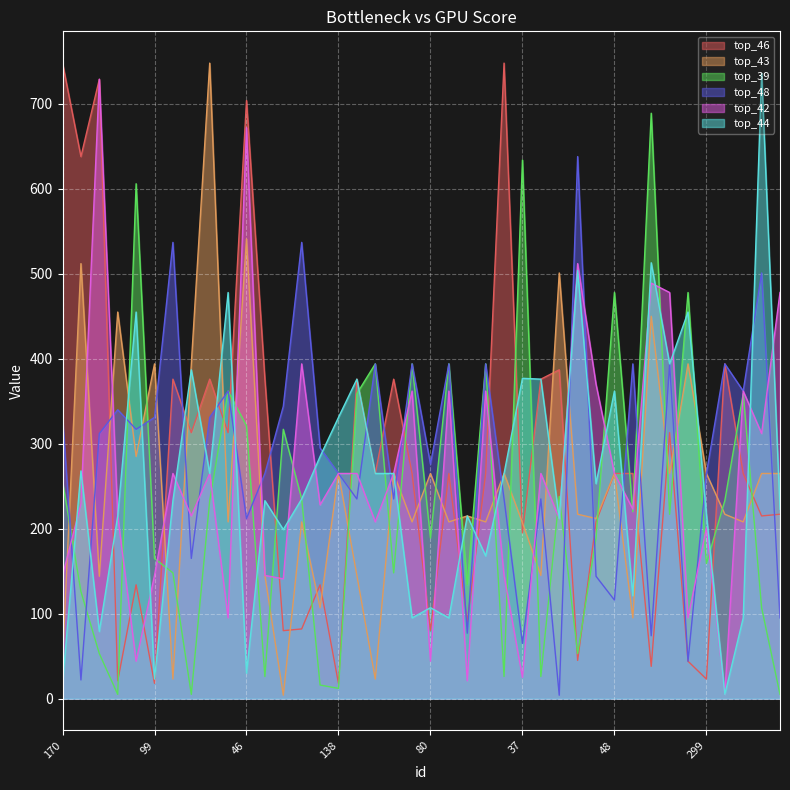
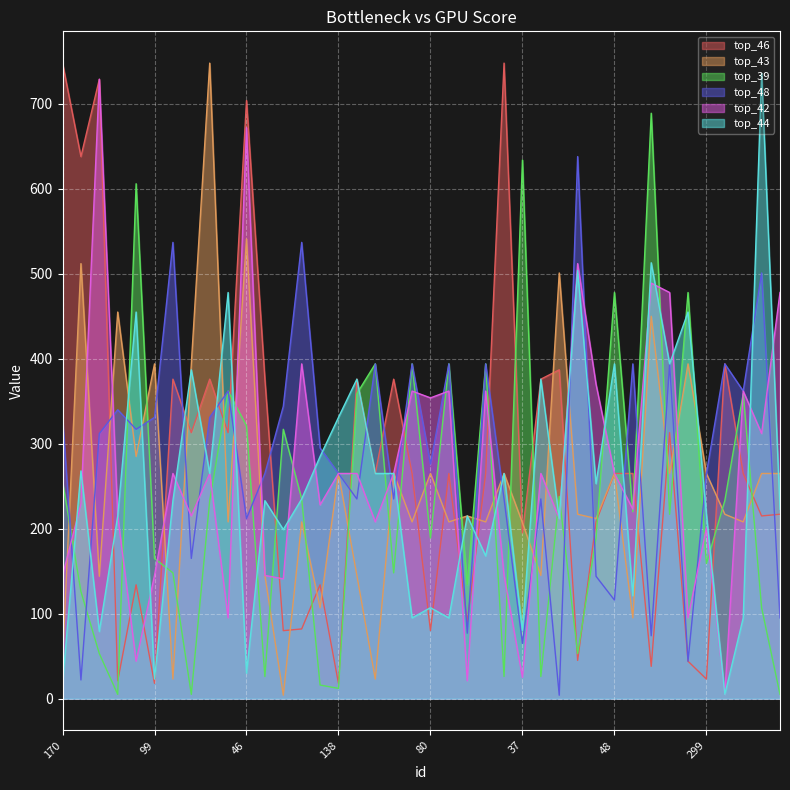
top_42, 80: 40 -> 350
top_44, 37: 380 -> 80
top_44, 48: 360 -> 390
